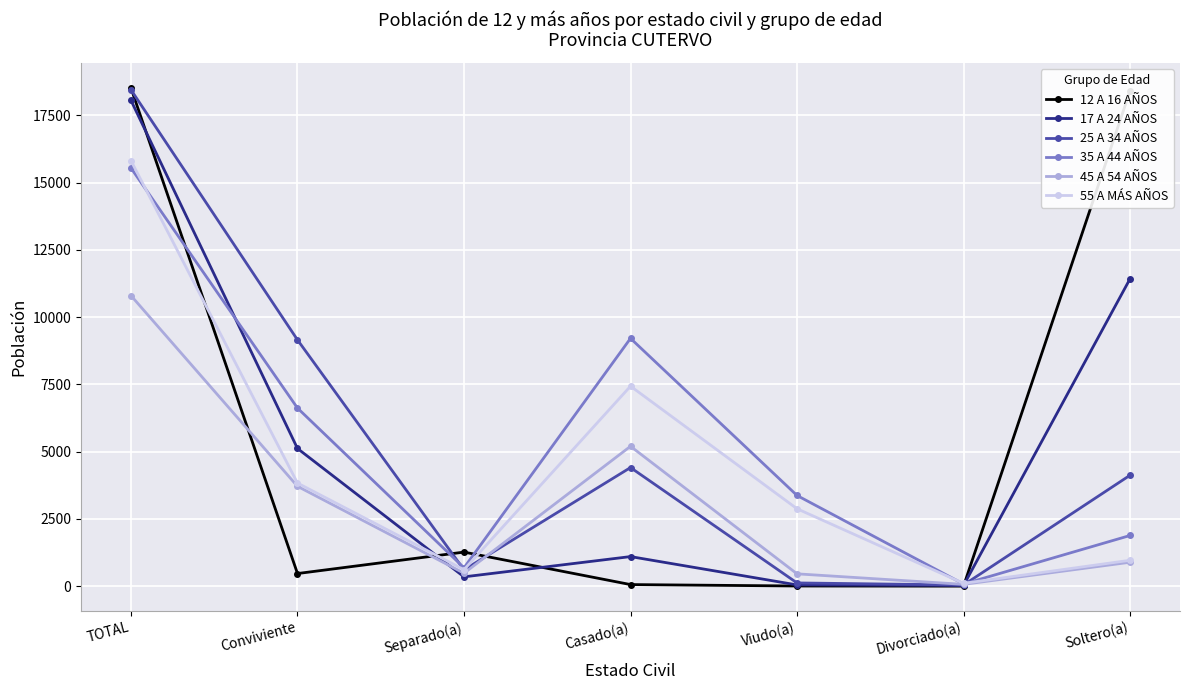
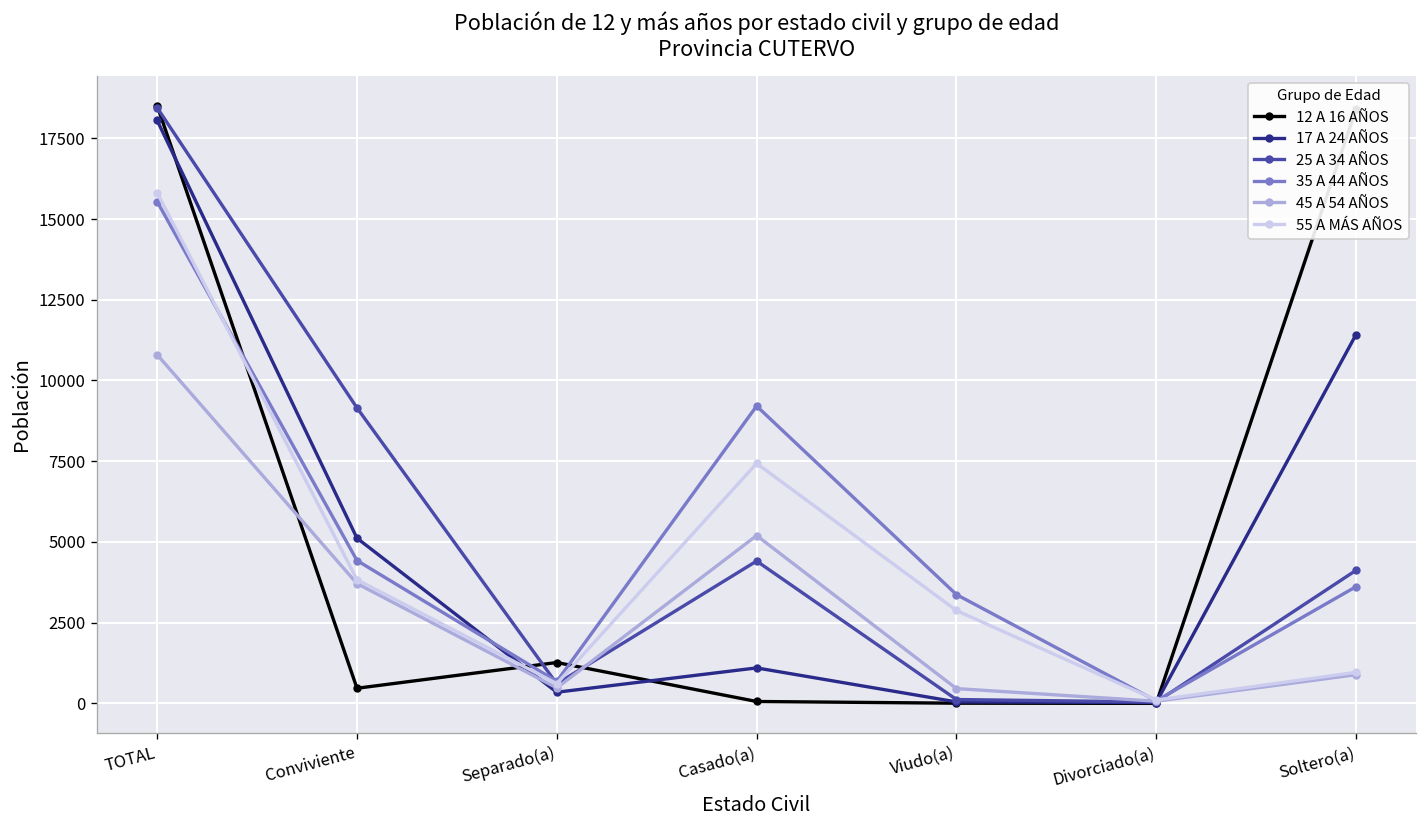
35 A 44 AÑOS, Conviviente: 6600 -> 4400
35 A 44 AÑOS, Soltero(a): 1900 -> 3600
